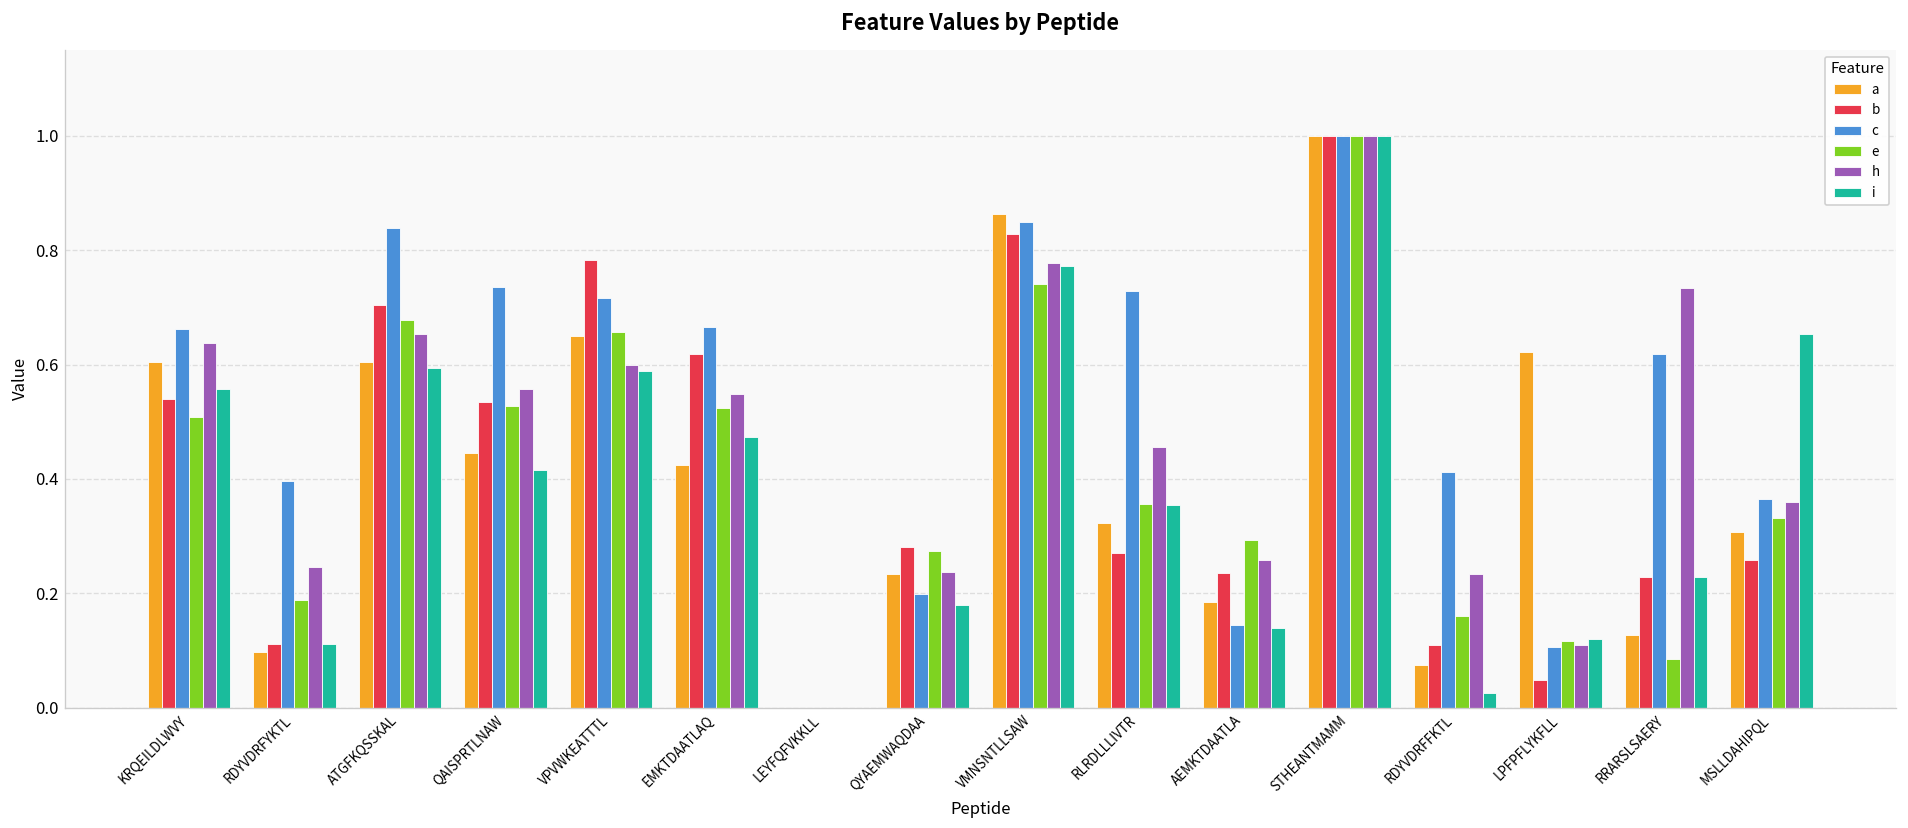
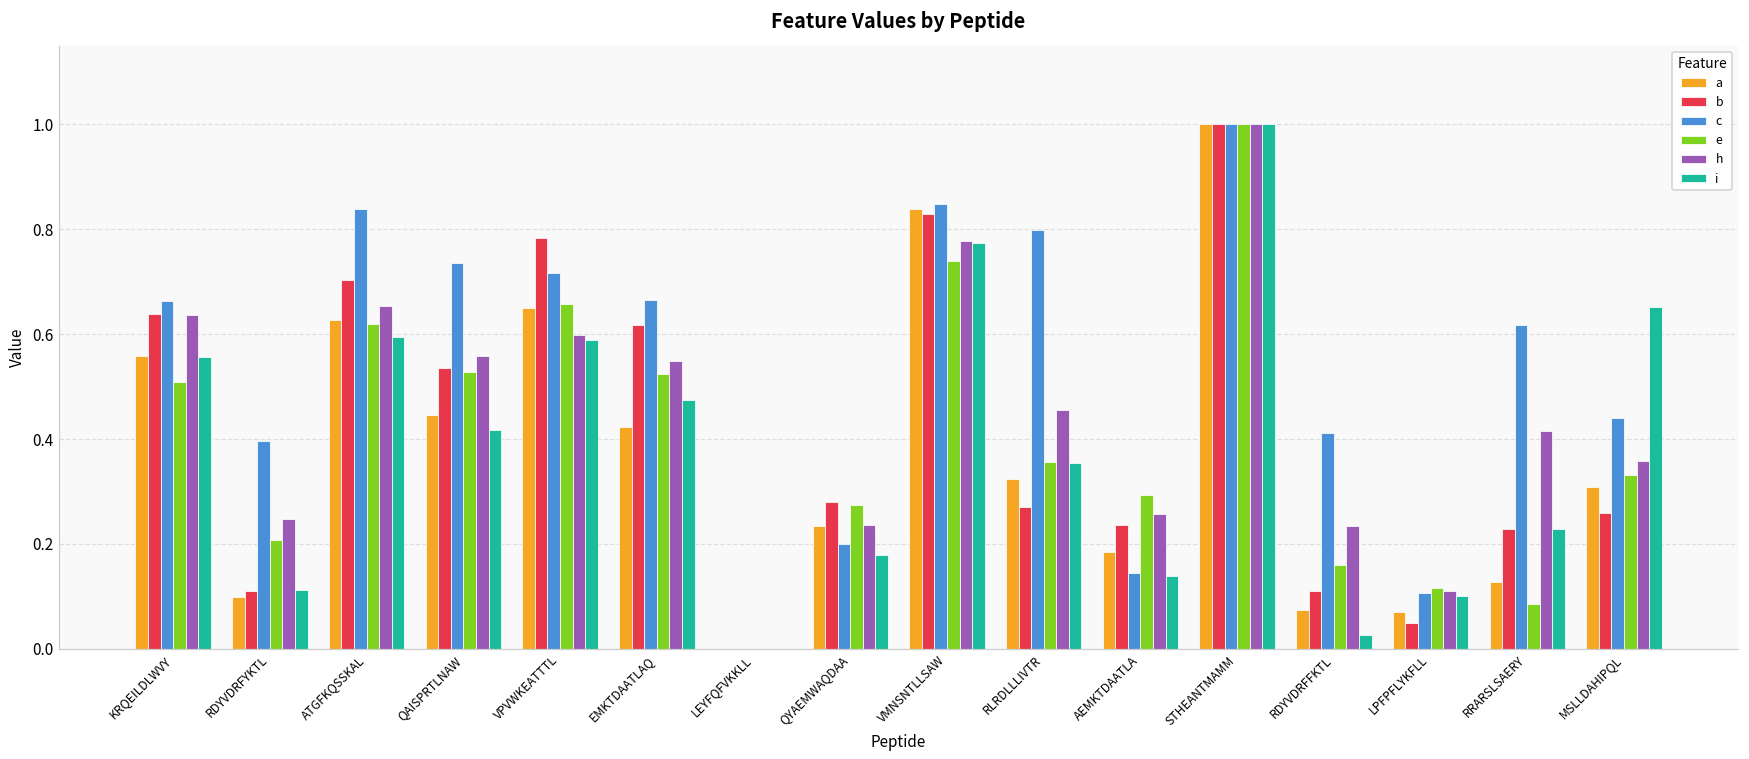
a, KRQEILDLWVY: 0.60 -> 0.56
b, KRQEILDLWVY: 0.54 -> 0.64
e, RDYVDRFYKTL: 0.19 -> 0.21
a, ATGFKQSSKAL: 0.61 -> 0.63
e, ATGFKQSSKAL: 0.68 -> 0.62
a, VMNSNTLLSAW: 0.86 -> 0.84
c, RLRDLLLIVTR: 0.73 -> 0.80
a, LPFPFLYKFLL: 0.62 -> 0.07
i, LPFPFLYKFLL: 0.12 -> 0.10
h, RRARSLSAERY: 0.73 -> 0.42
c, MSLLDAHIPQL: 0.37 -> 0.44
